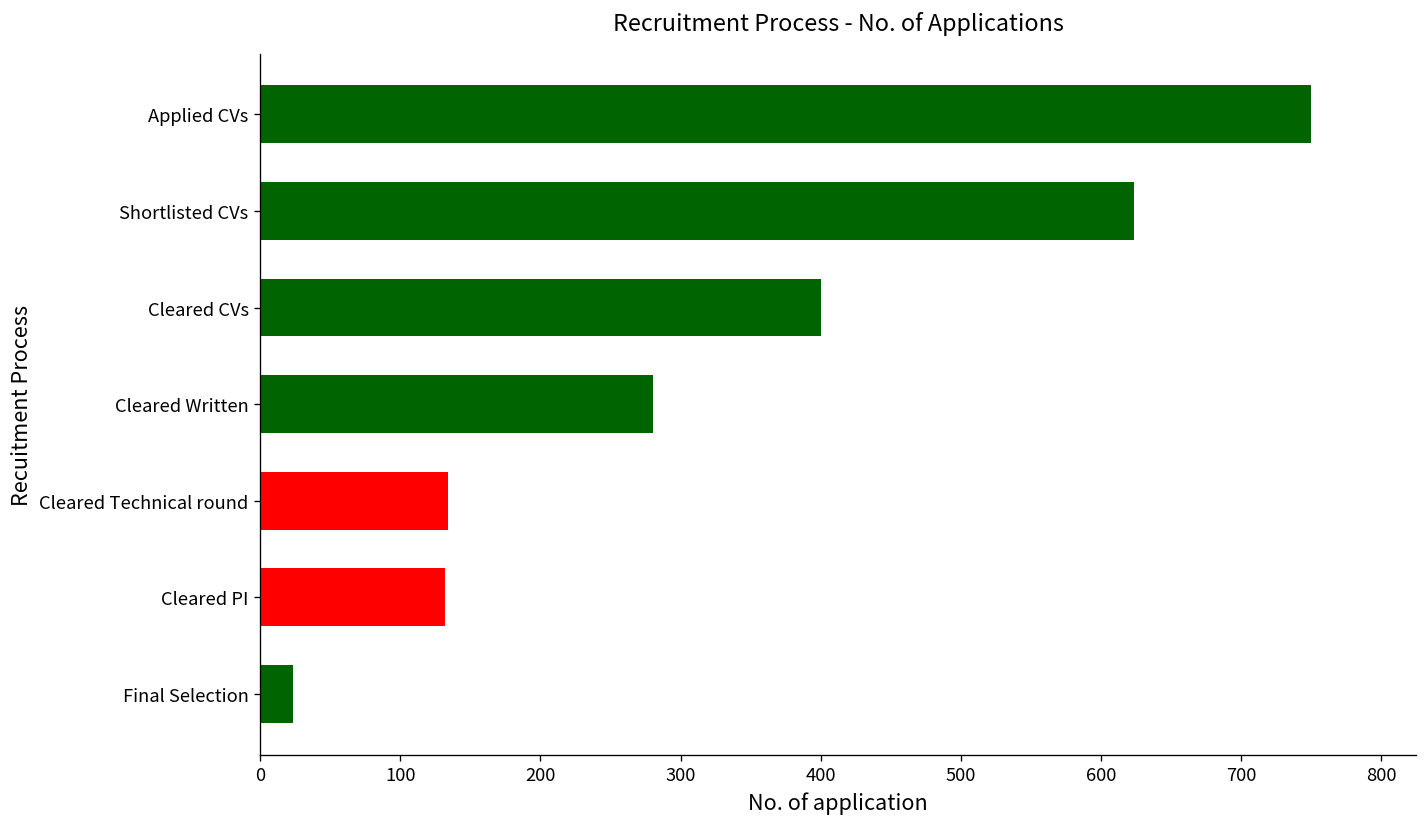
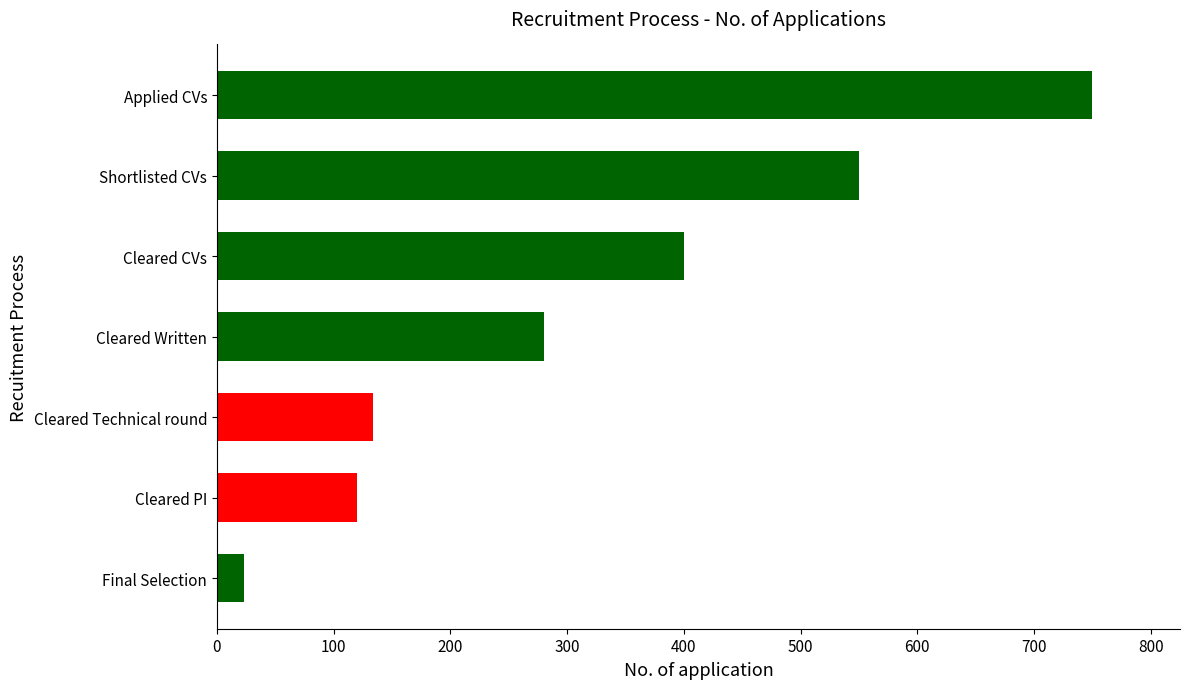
Shortlisted CVs: 624 -> 550
Cleared PI: 132 -> 120
